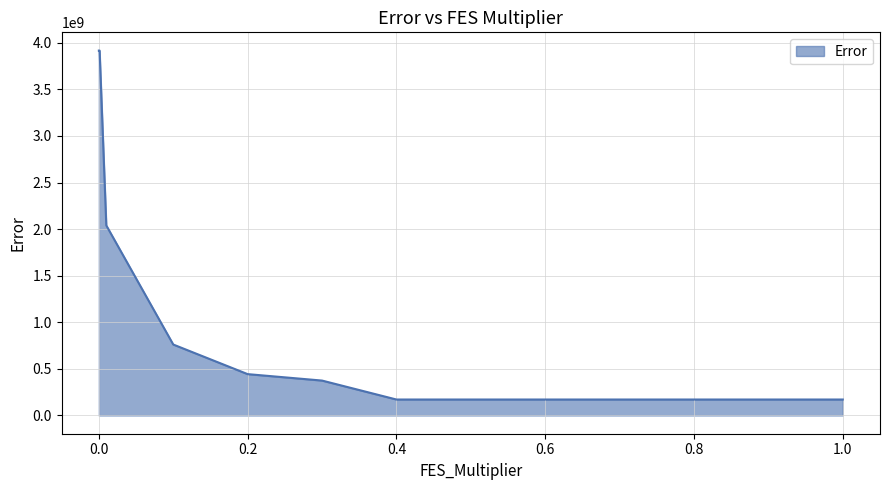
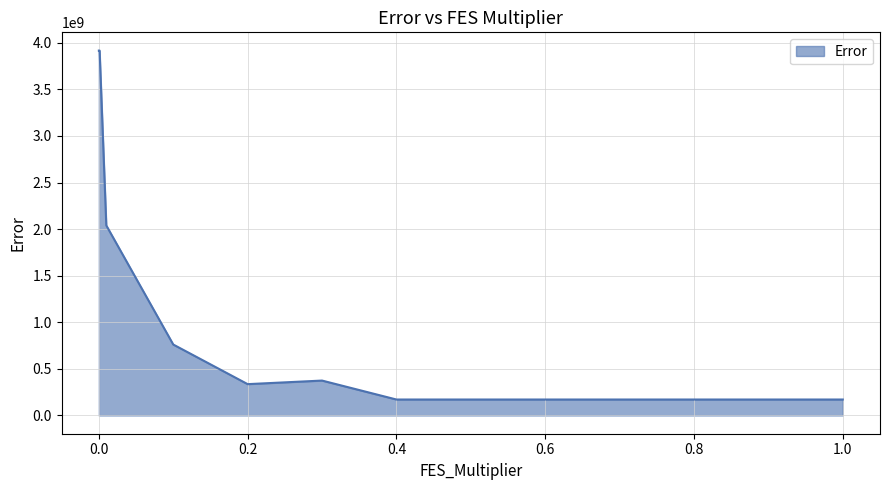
0.2: 400000000 -> 300000000
